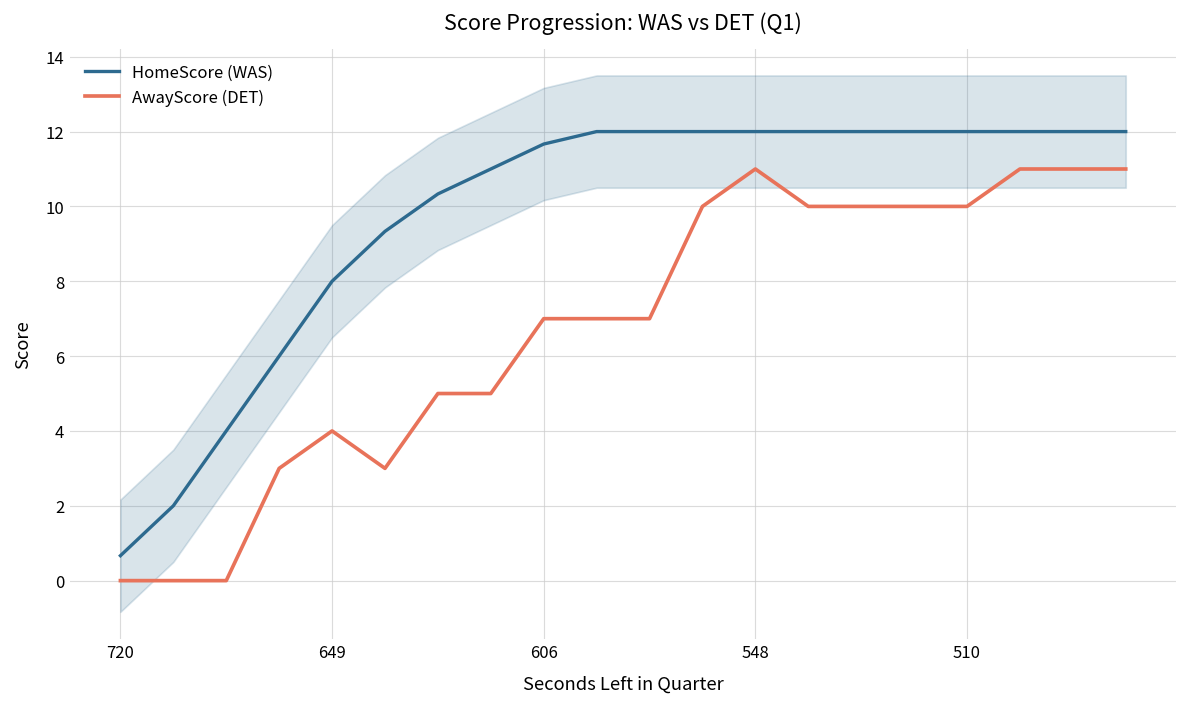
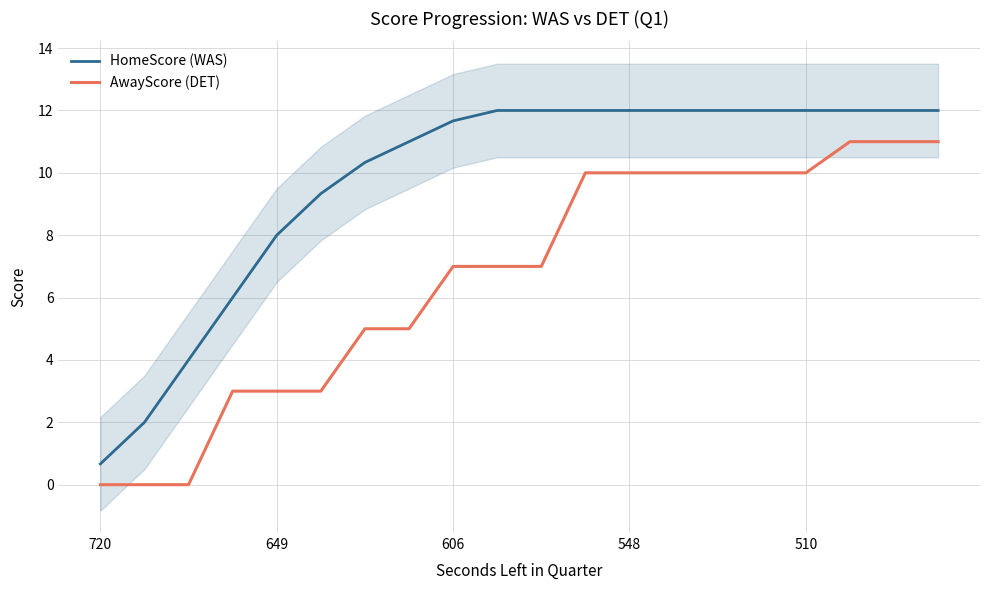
AwayScore (DET), 649: 4 -> 3
AwayScore (DET), 548: 11 -> 10
